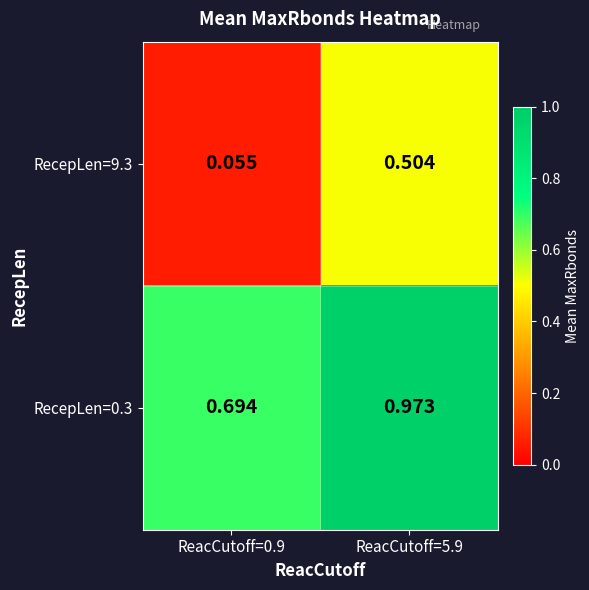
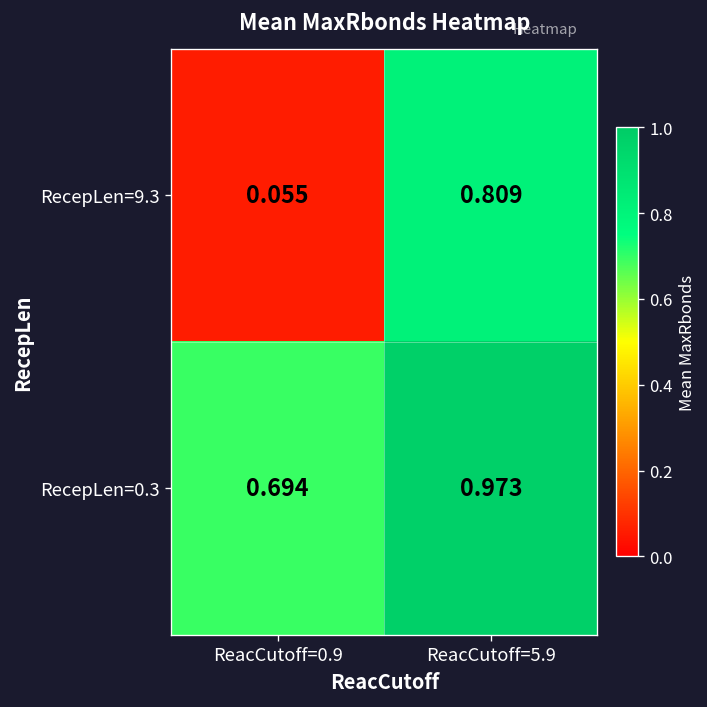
RecepLen=9.3, ReacCutoff=5.9: 0.504 -> 0.809
